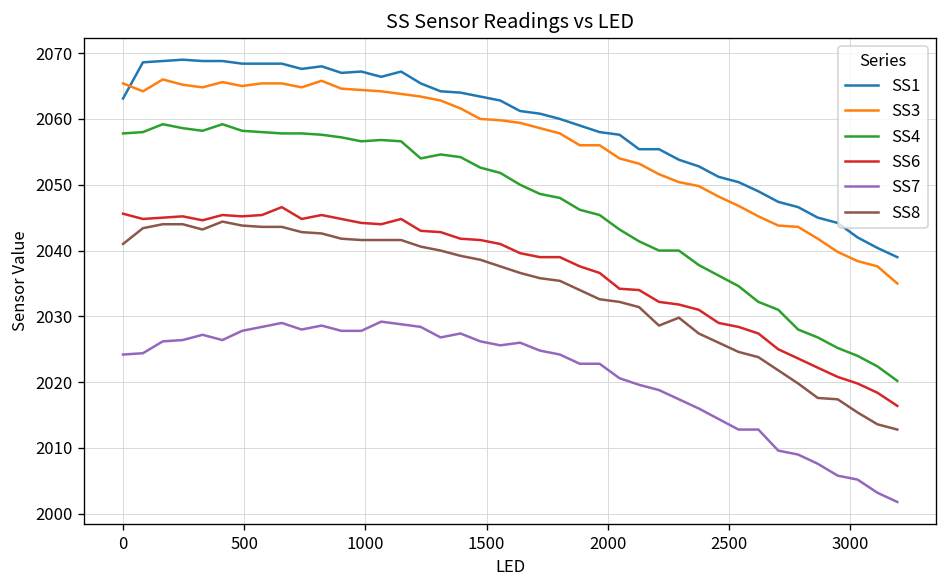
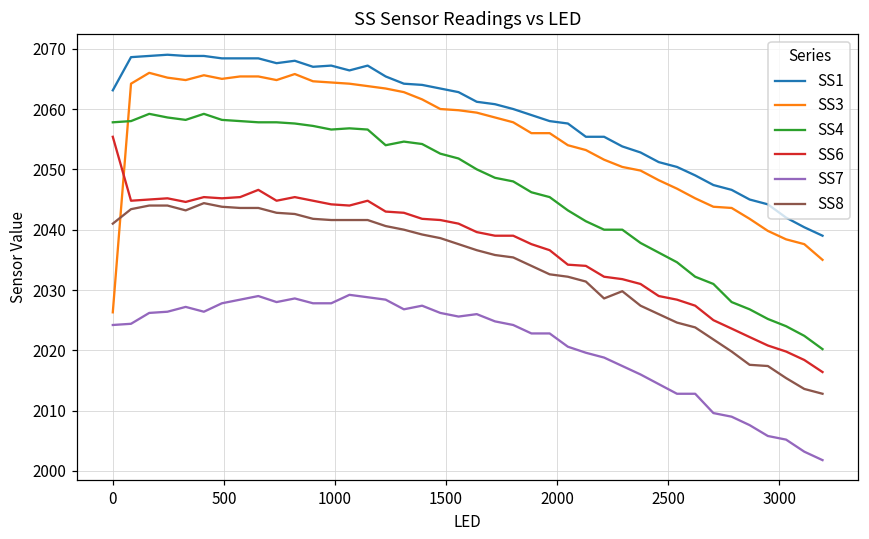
SS3, 0: 2065 -> 2026
SS6, 0: 2046 -> 2055
